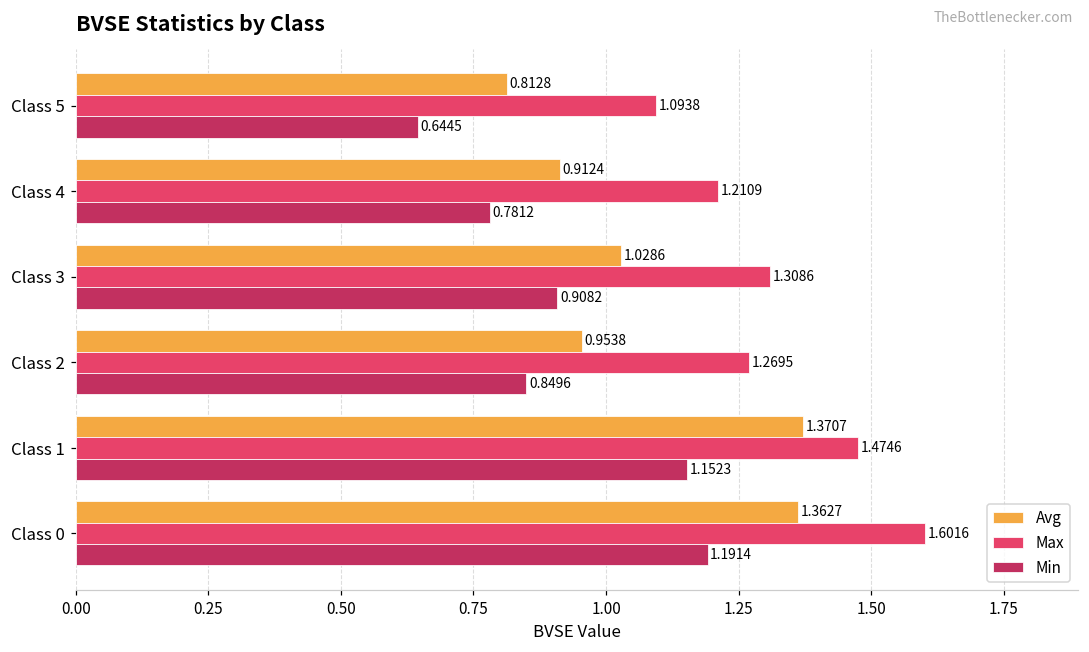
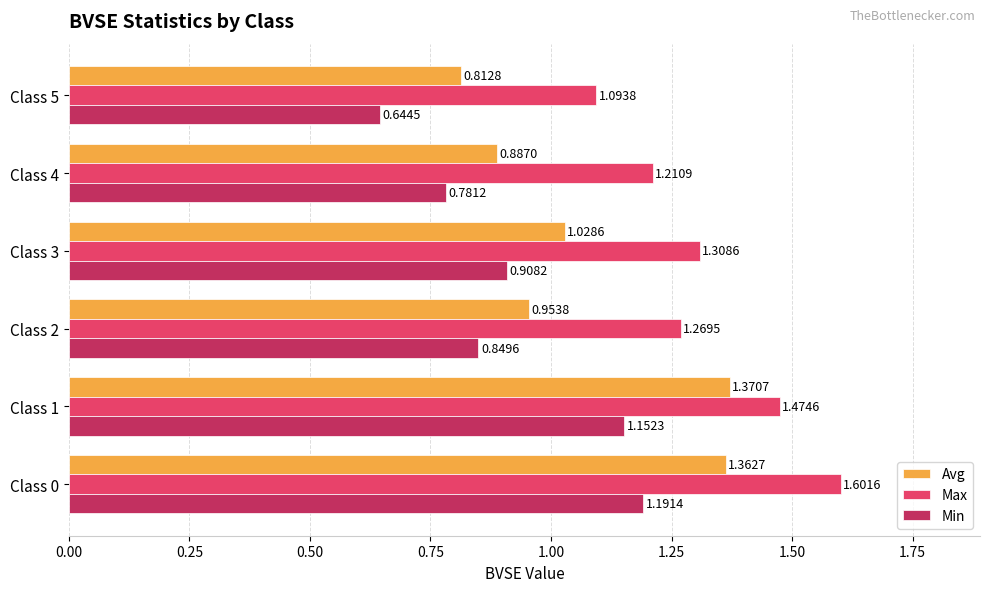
Avg, Class 4: 0.9124 -> 0.8870
